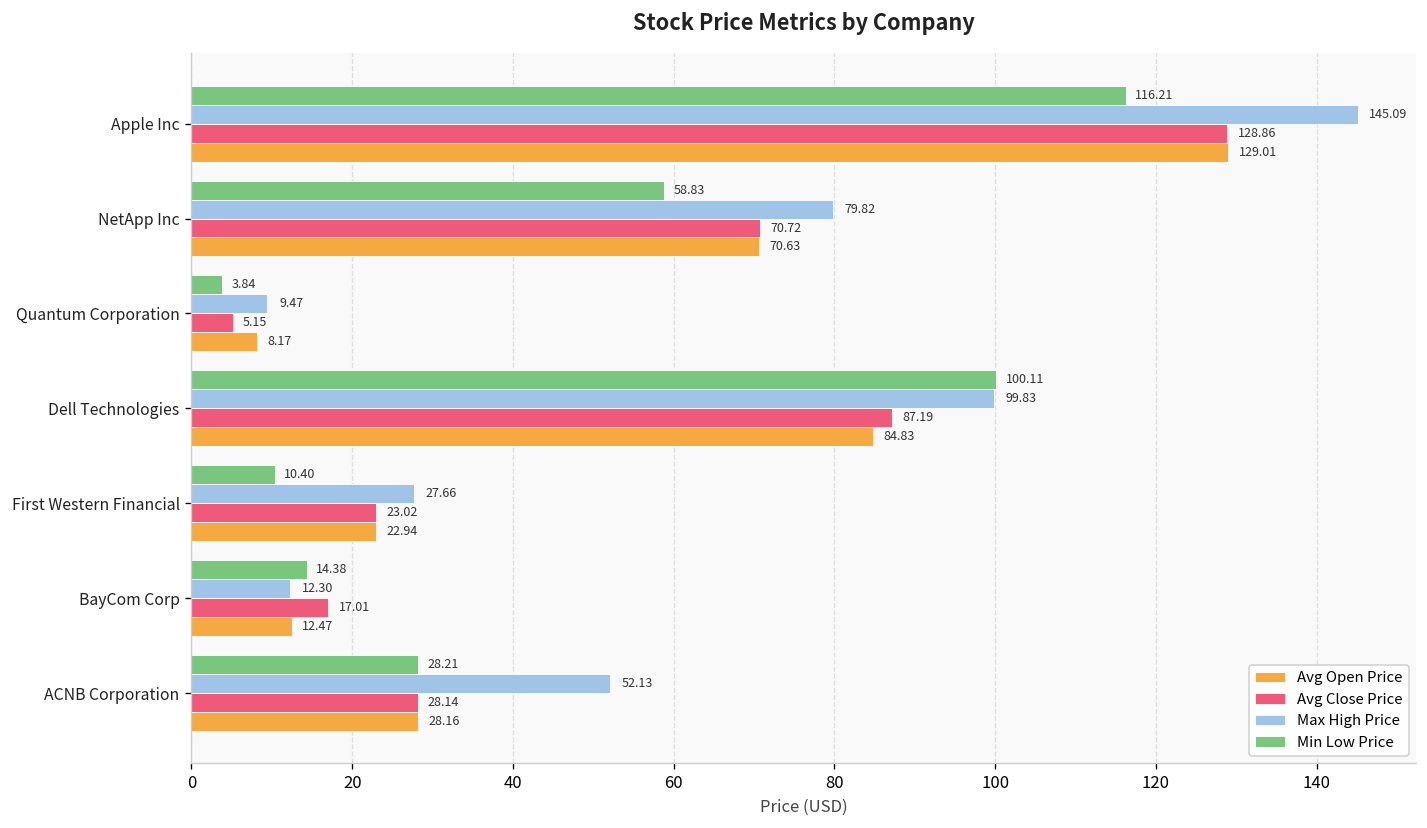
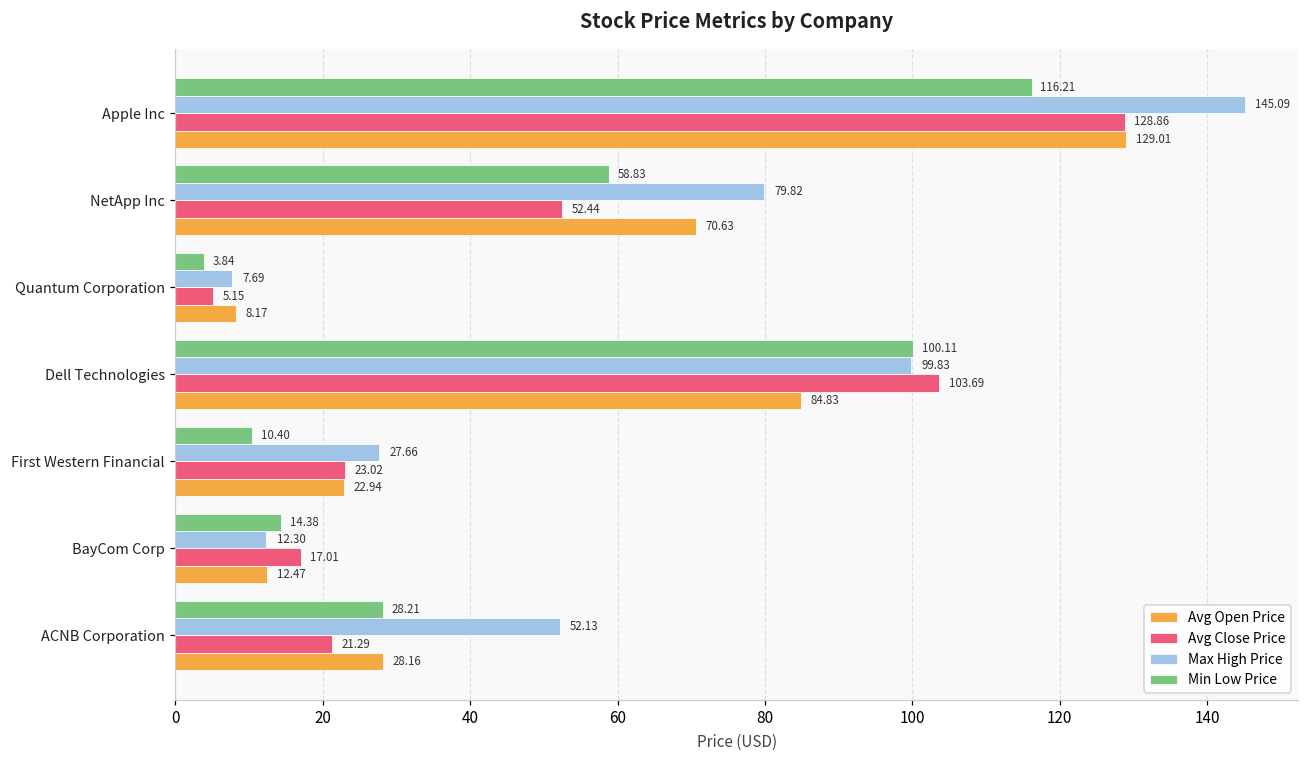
Avg Close Price, NetApp Inc: 70.72 -> 52.44
Max High Price, Quantum Corporation: 9.47 -> 7.69
Avg Close Price, Dell Technologies: 87.19 -> 103.69
Avg Close Price, ACNB Corporation: 28.14 -> 21.29
